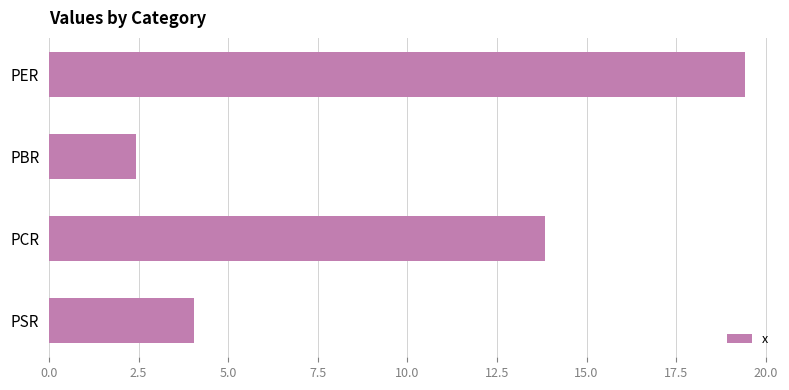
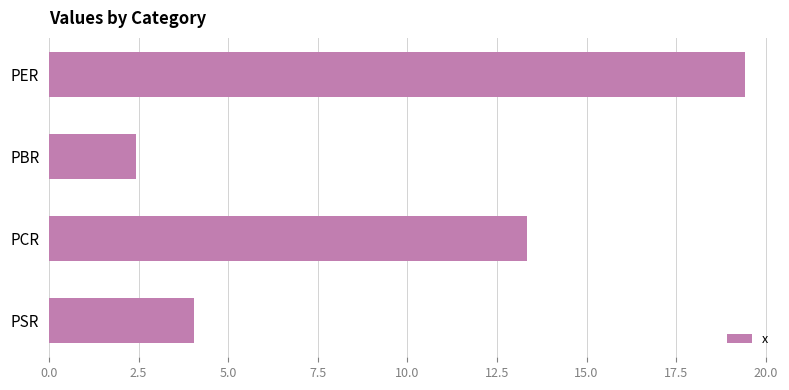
PCR: 13.8 -> 13.4
